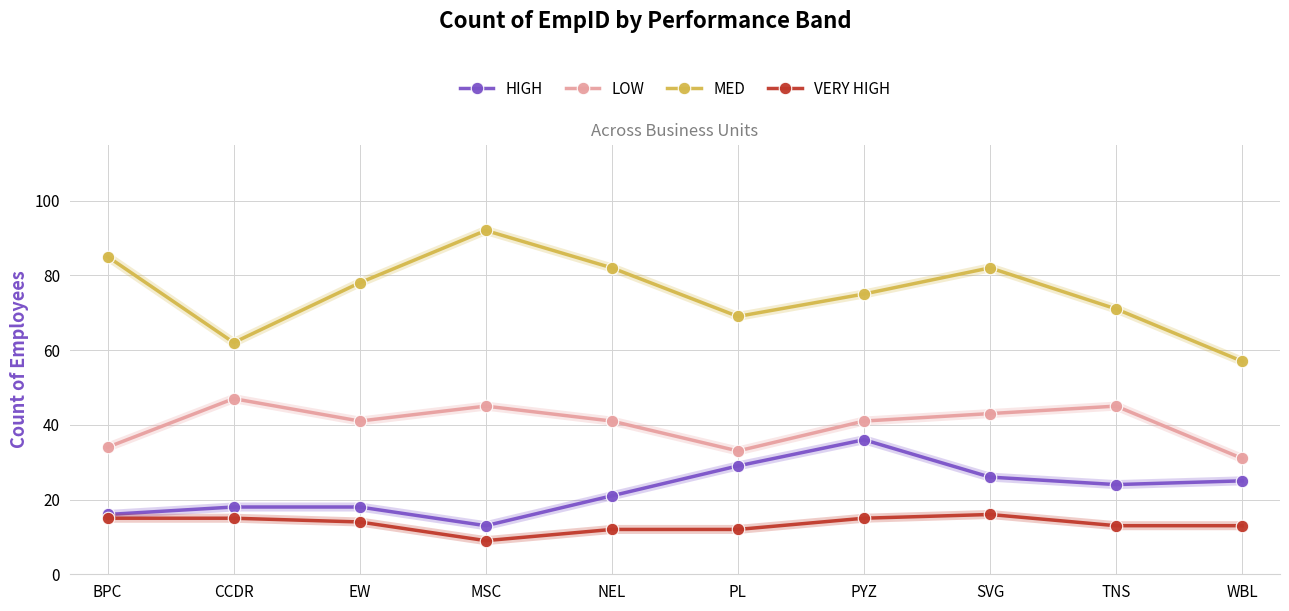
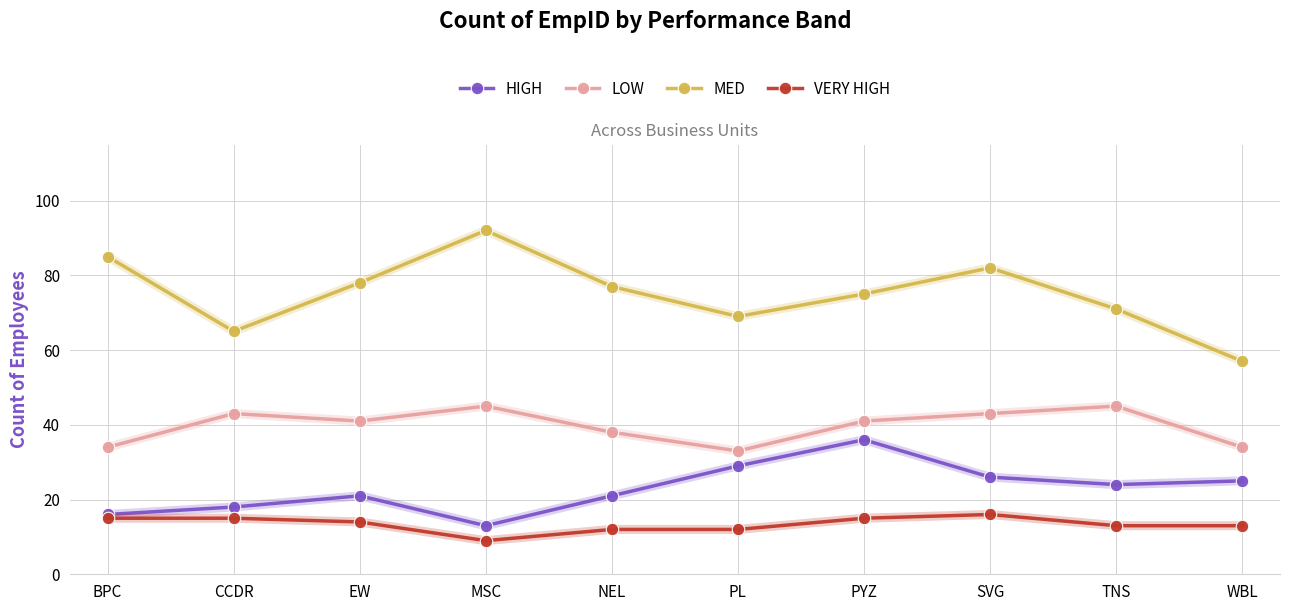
LOW, CCDR: 47 -> 43
MED, CCDR: 62 -> 65
HIGH, EW: 18 -> 21
LOW, NEL: 41 -> 38
MED, NEL: 82 -> 77
LOW, WBL: 31 -> 34
